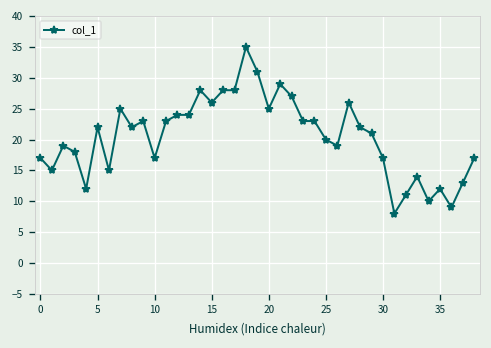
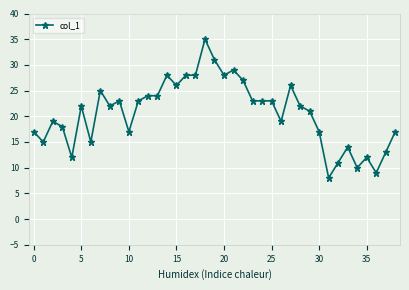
20: 25 -> 28
25: 20 -> 23
